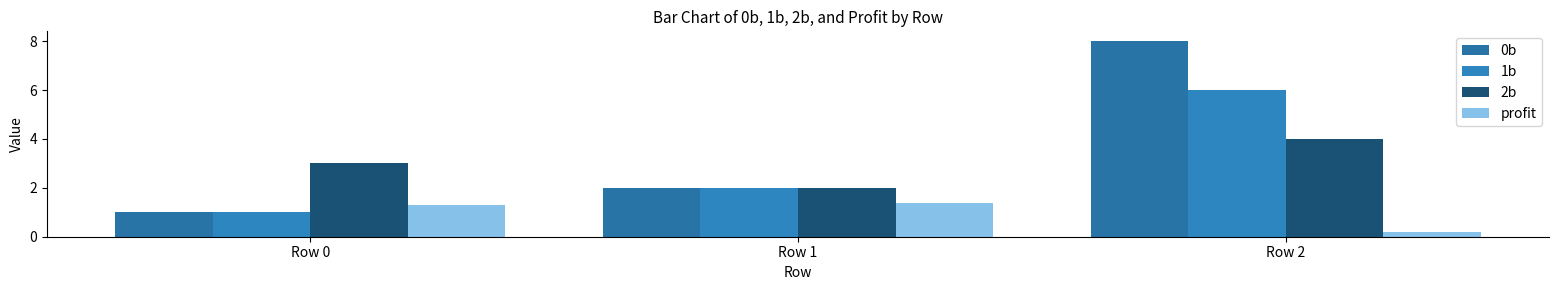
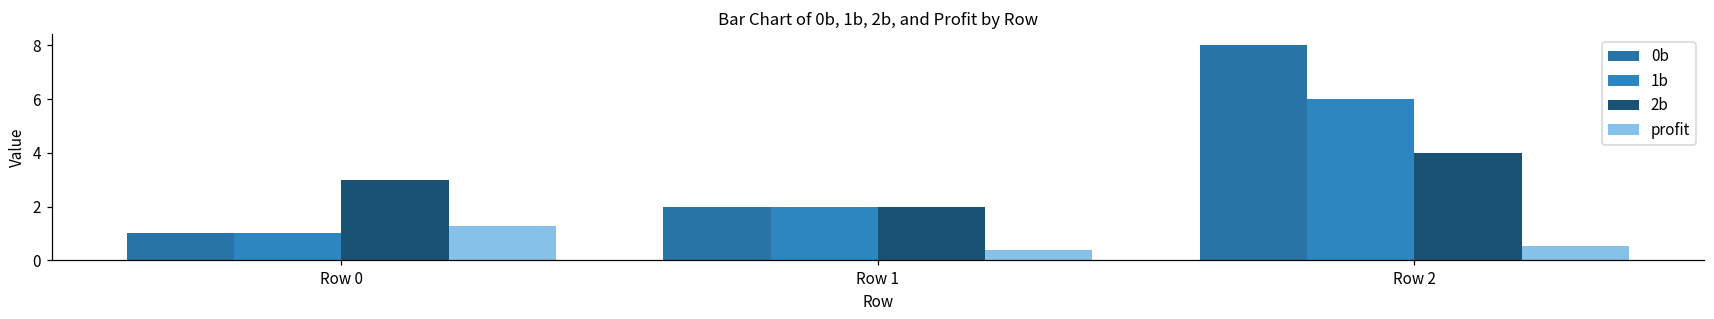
profit, Row 1: 1.4 -> 0.4
profit, Row 2: 0.2 -> 0.5
